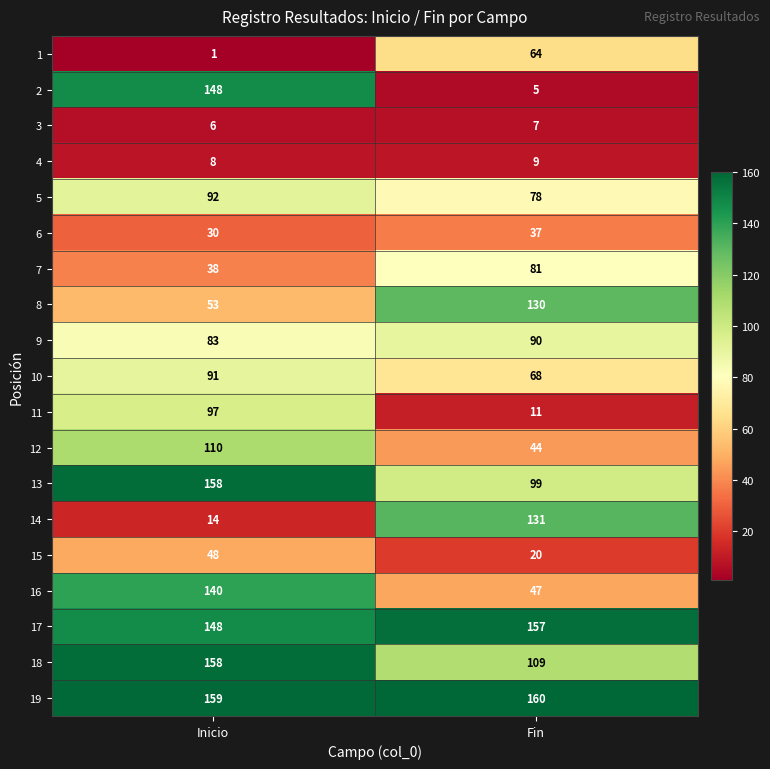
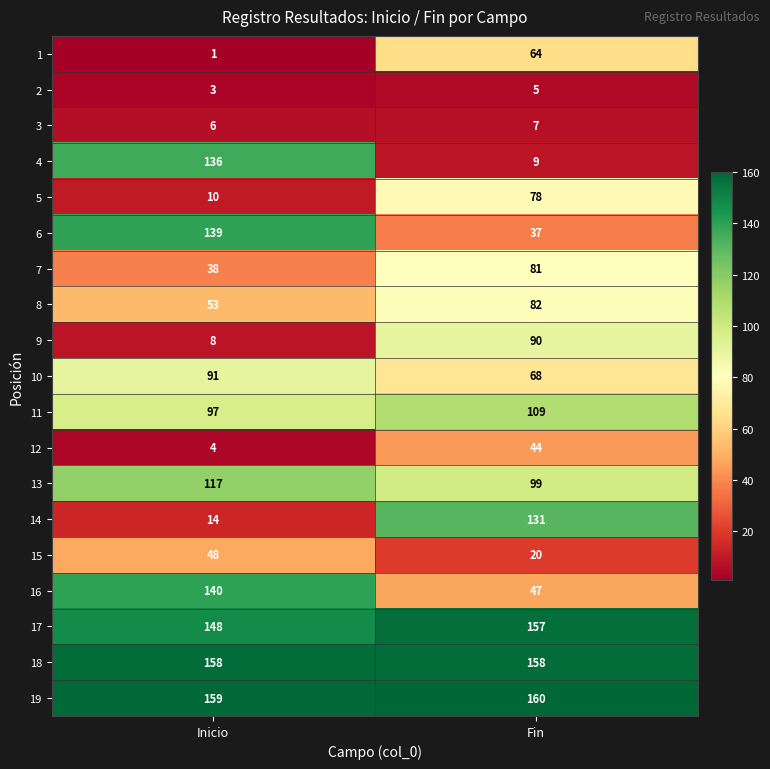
2, Inicio: 148 -> 3
4, Inicio: 8 -> 136
5, Inicio: 92 -> 10
6, Inicio: 30 -> 139
8, Fin: 130 -> 82
9, Inicio: 83 -> 8
11, Fin: 11 -> 109
12, Inicio: 110 -> 4
13, Inicio: 158 -> 117
18, Fin: 109 -> 158
